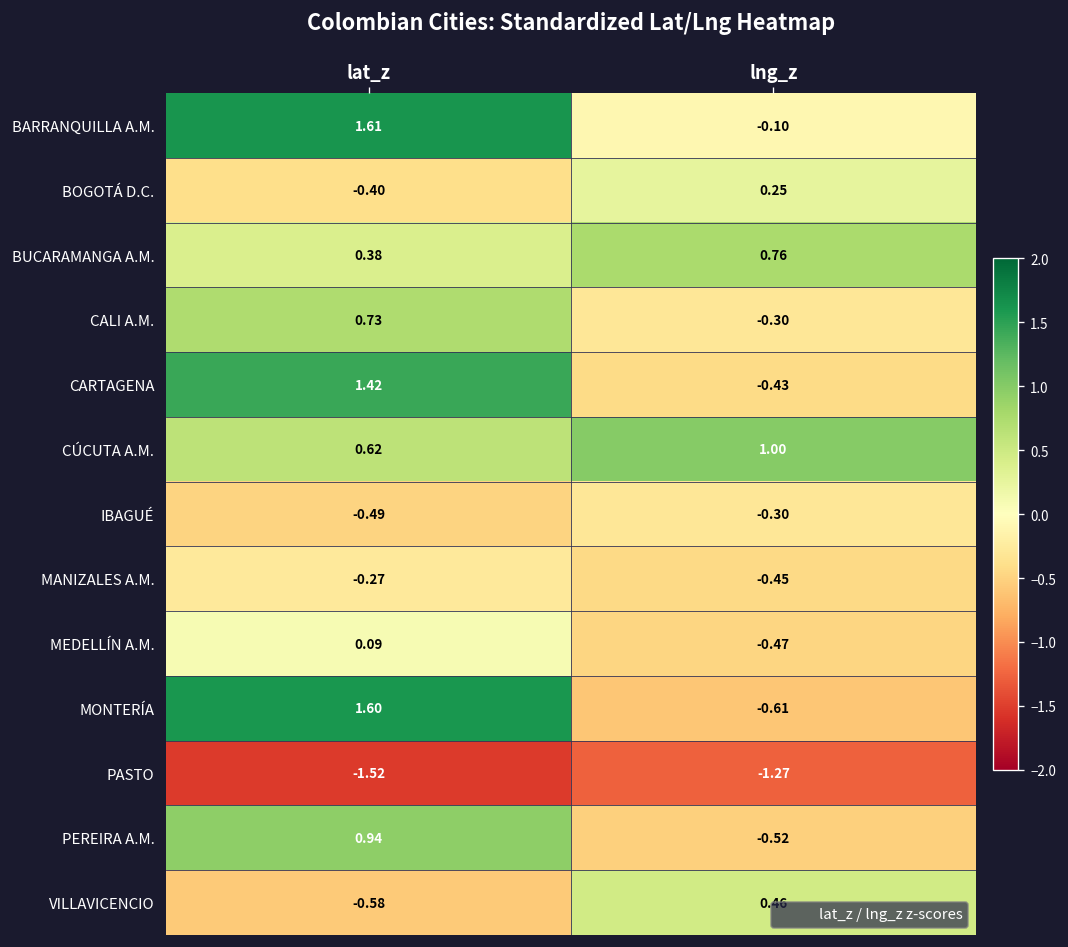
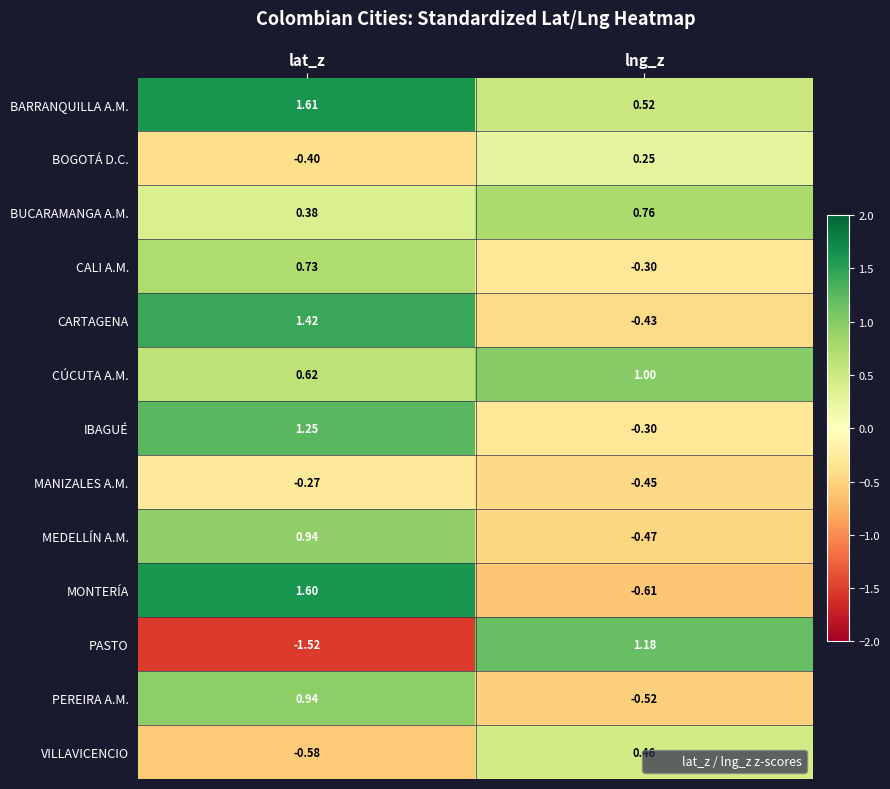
BARRANQUILLA A.M., lng_z: -0.10 -> 0.52
IBAGUÉ, lat_z: -0.49 -> 1.25
MEDELLÍN A.M., lat_z: 0.09 -> 0.94
PASTO, lng_z: -1.27 -> 1.18
